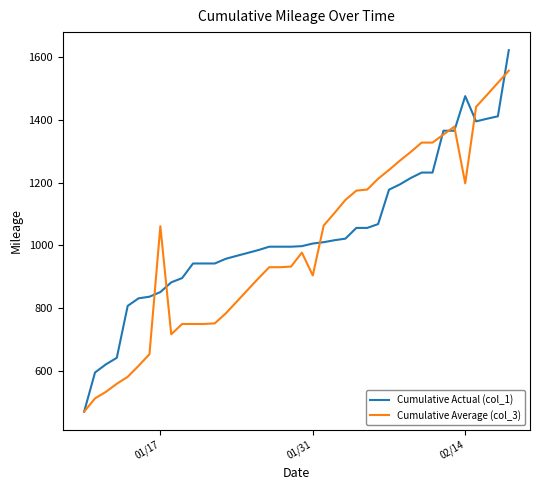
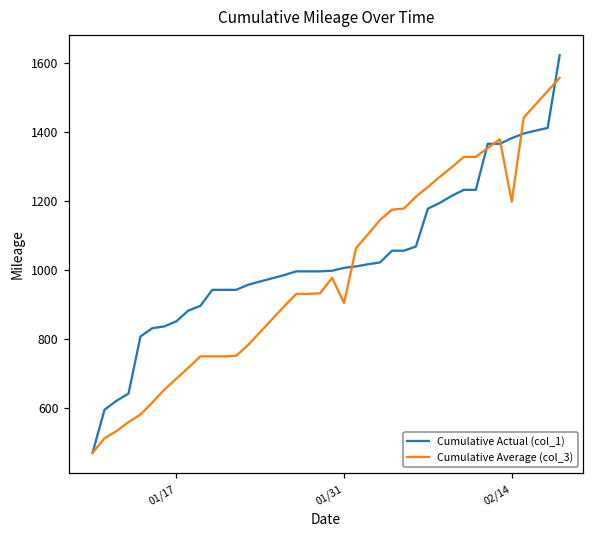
Cumulative Average (col_3), 01/17: 1060 -> 680
Cumulative Actual (col_1), 02/14: 1480 -> 1380
